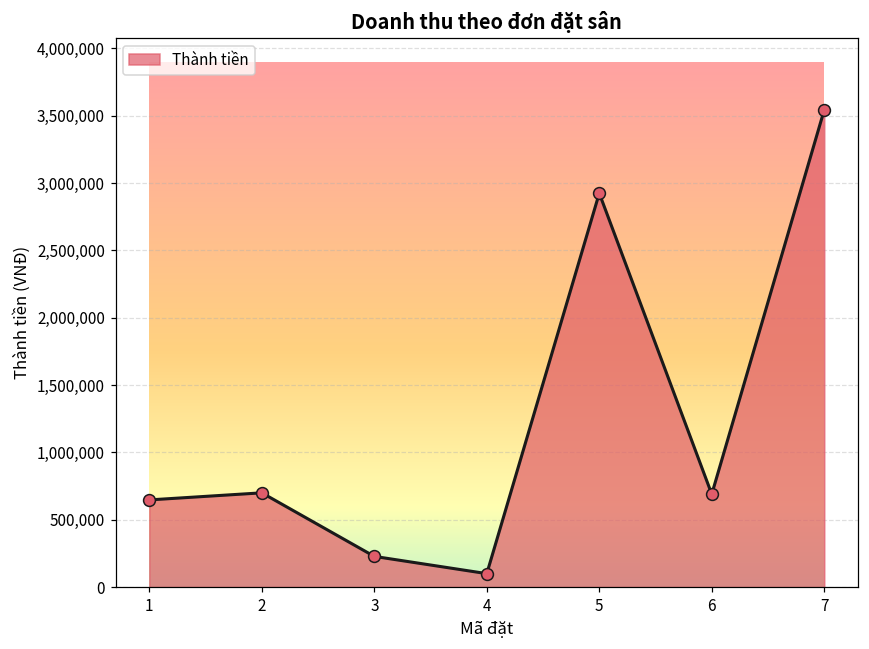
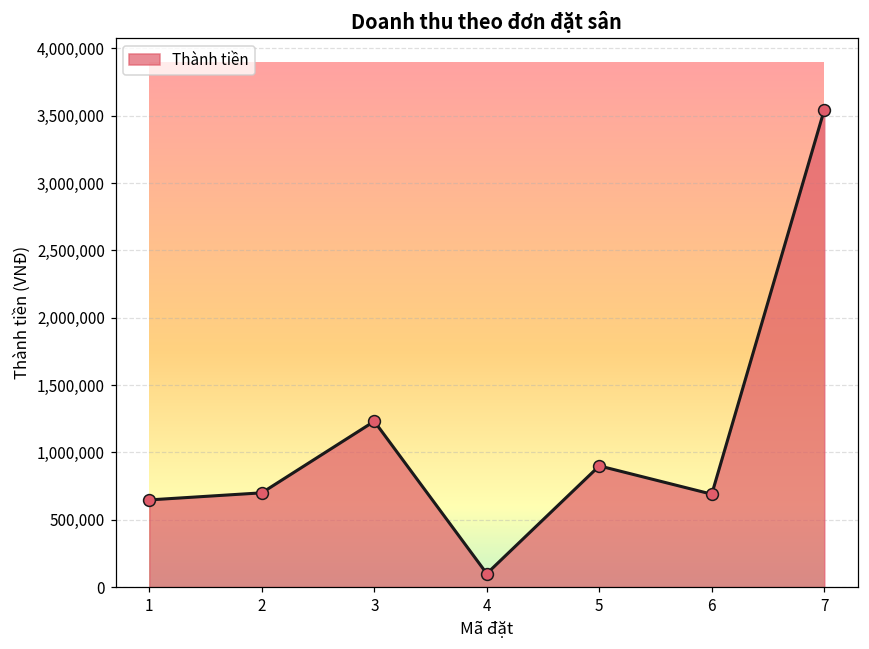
3: 230,000 -> 1,230,000
5: 2,920,000 -> 900,000
